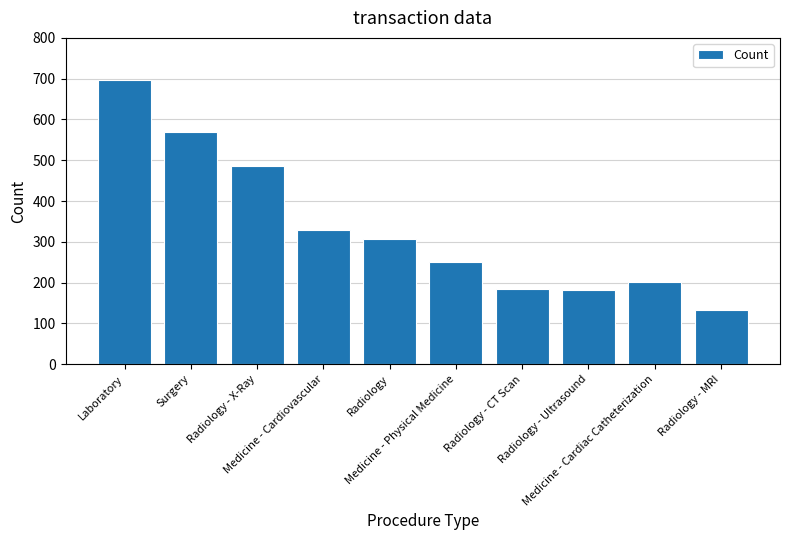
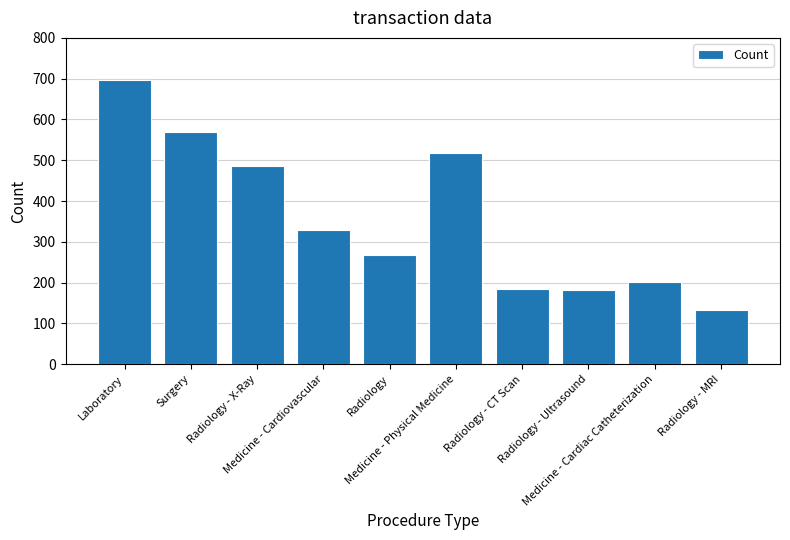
Radiology: 310 -> 270
Medicine - Physical Medicine: 250 -> 520
